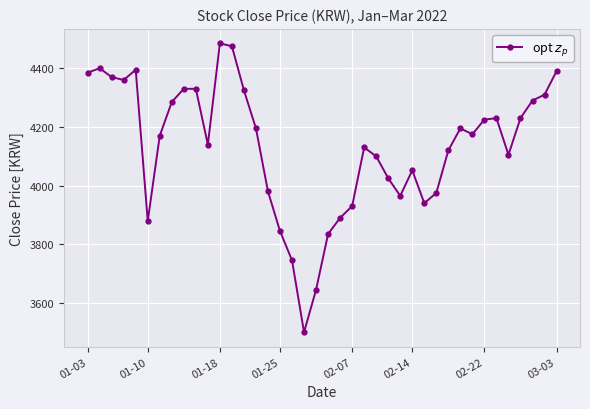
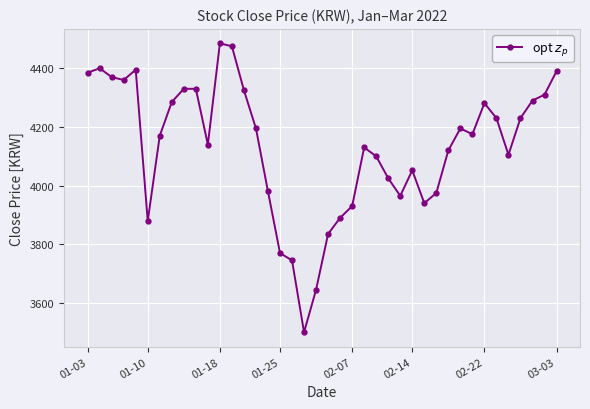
01-25: 3850 -> 3770
02-22: 4230 -> 4280
